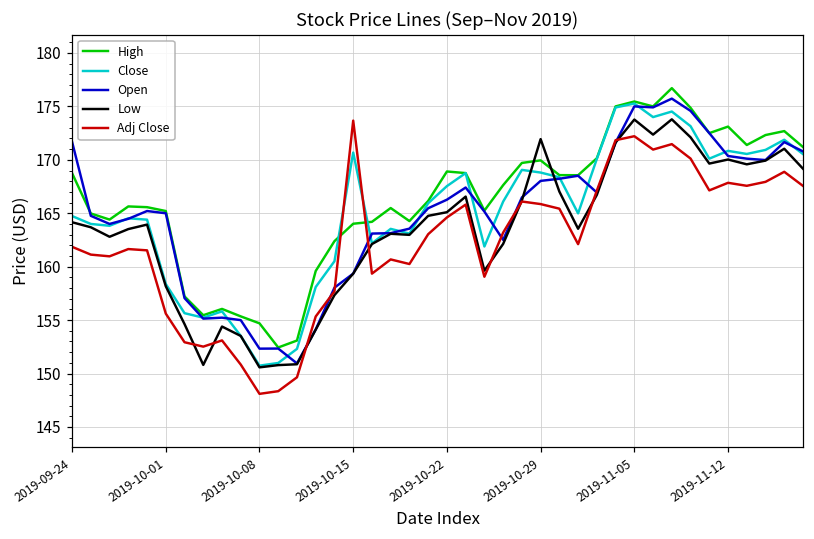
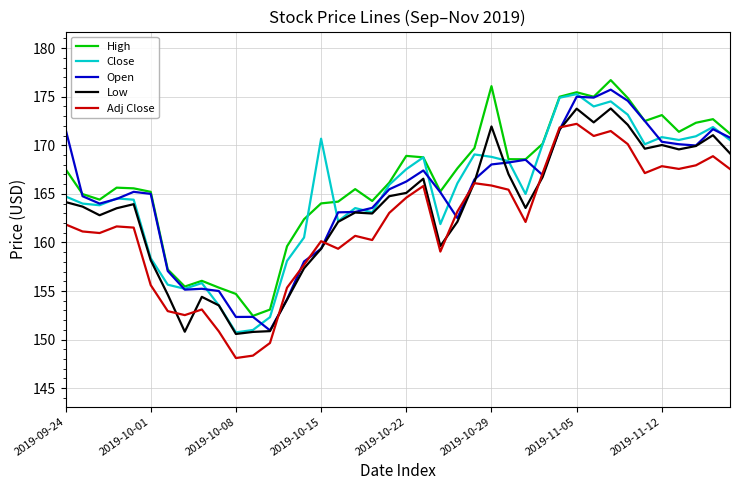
High, 2019-09-24: 169 -> 168
Adj Close, 2019-10-15: 174 -> 160
High, 2019-10-29: 170 -> 176
